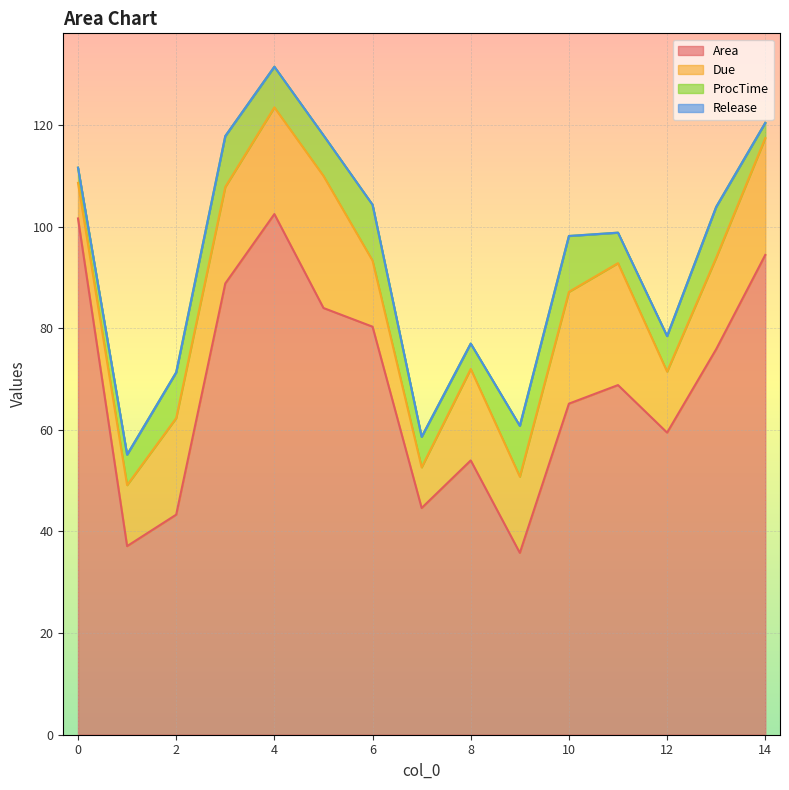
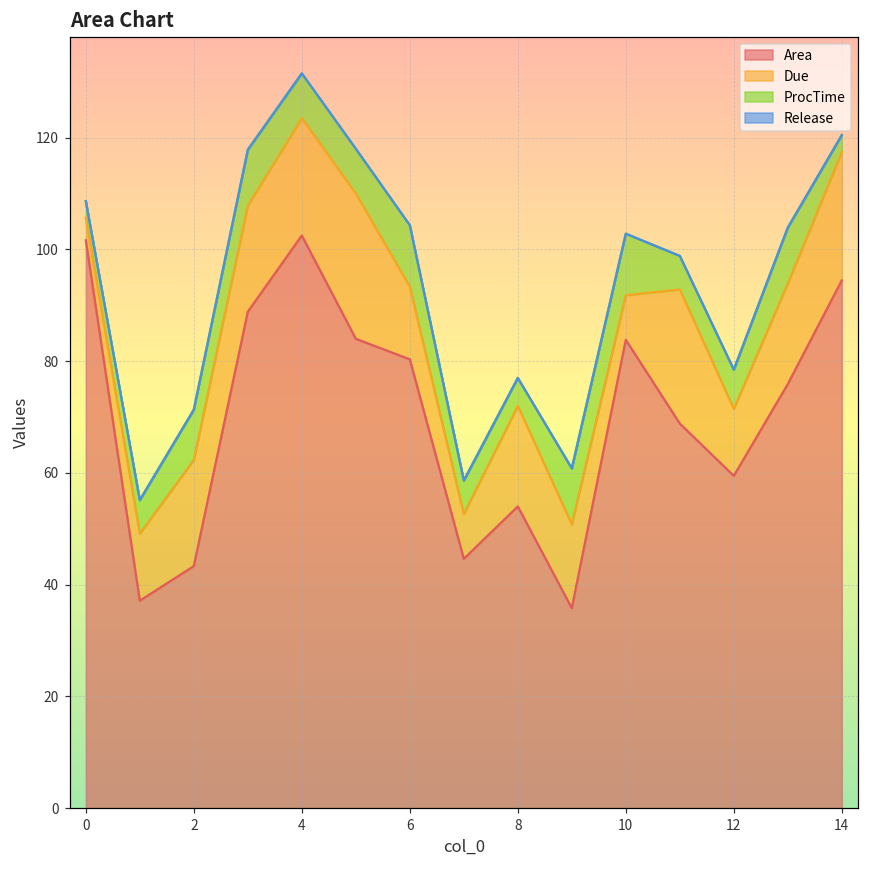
Due, 0: 7 -> 4
Area, 10: 65 -> 84
Due, 10: 22 -> 8
